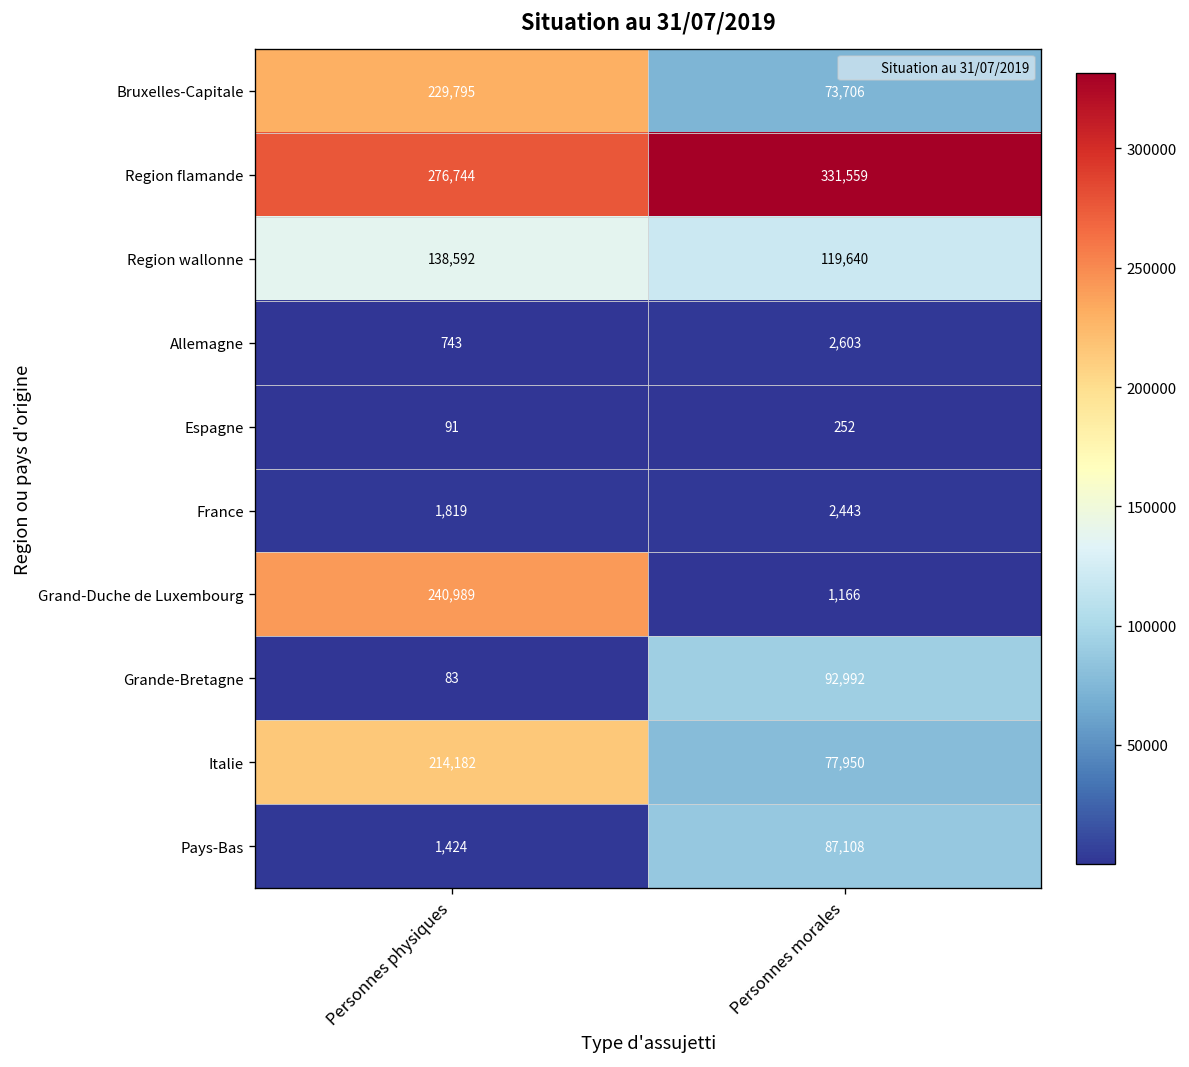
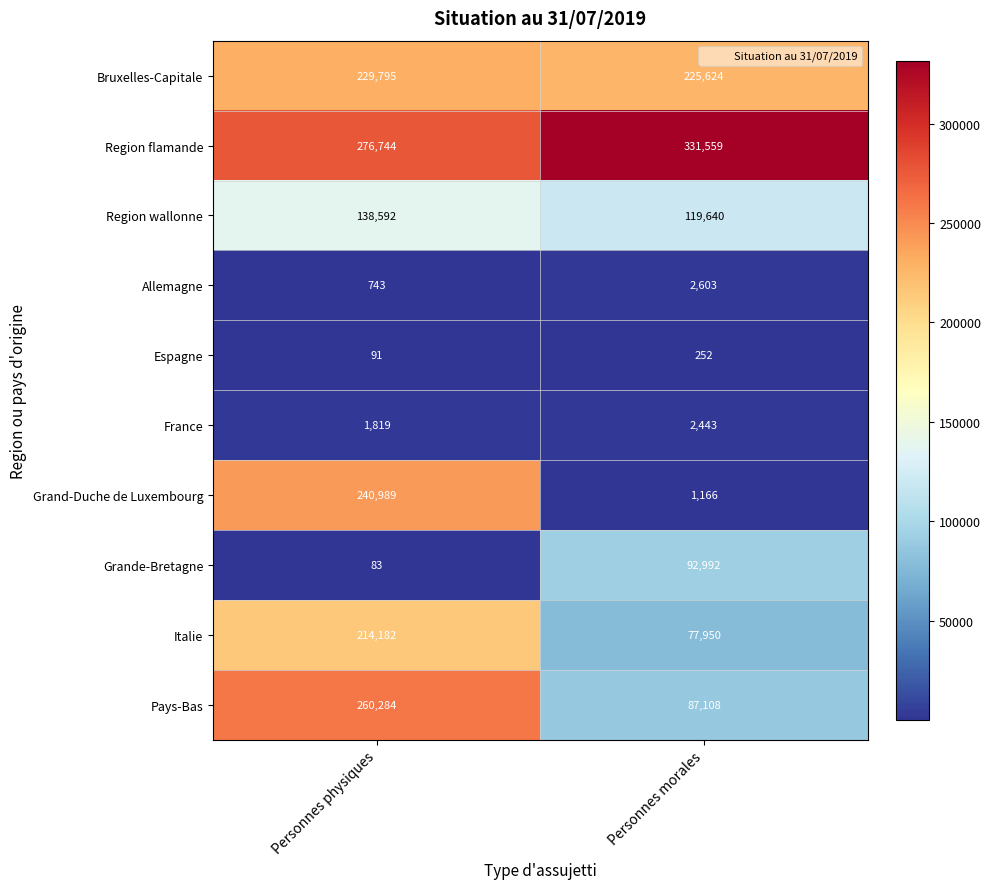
Bruxelles-Capitale, Personnes morales: 73,706 -> 225,624
Pays-Bas, Personnes physiques: 1,424 -> 260,284
